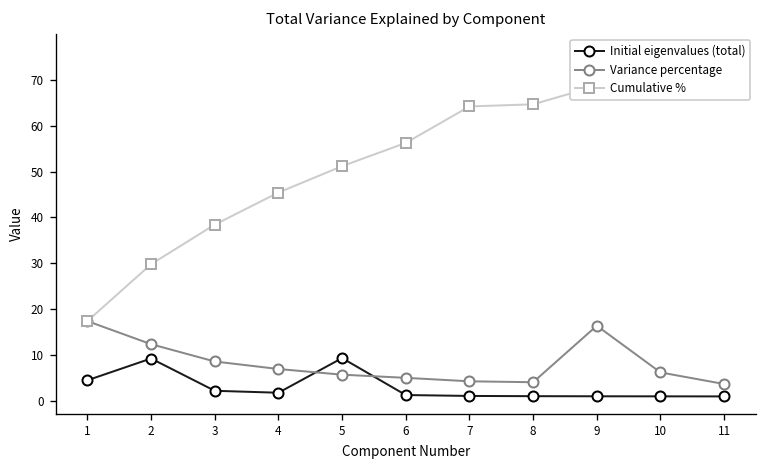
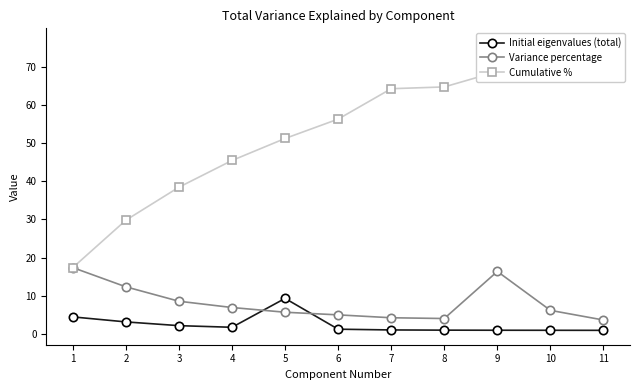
Initial eigenvalues (total), 2: 9 -> 3
